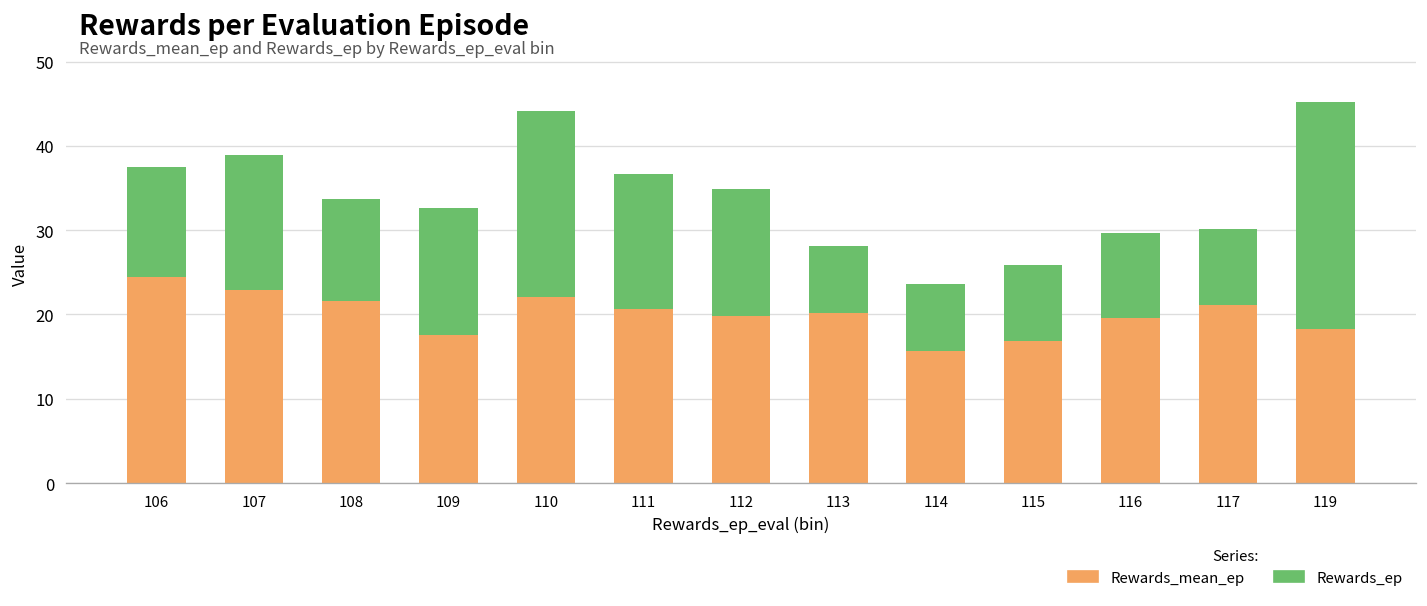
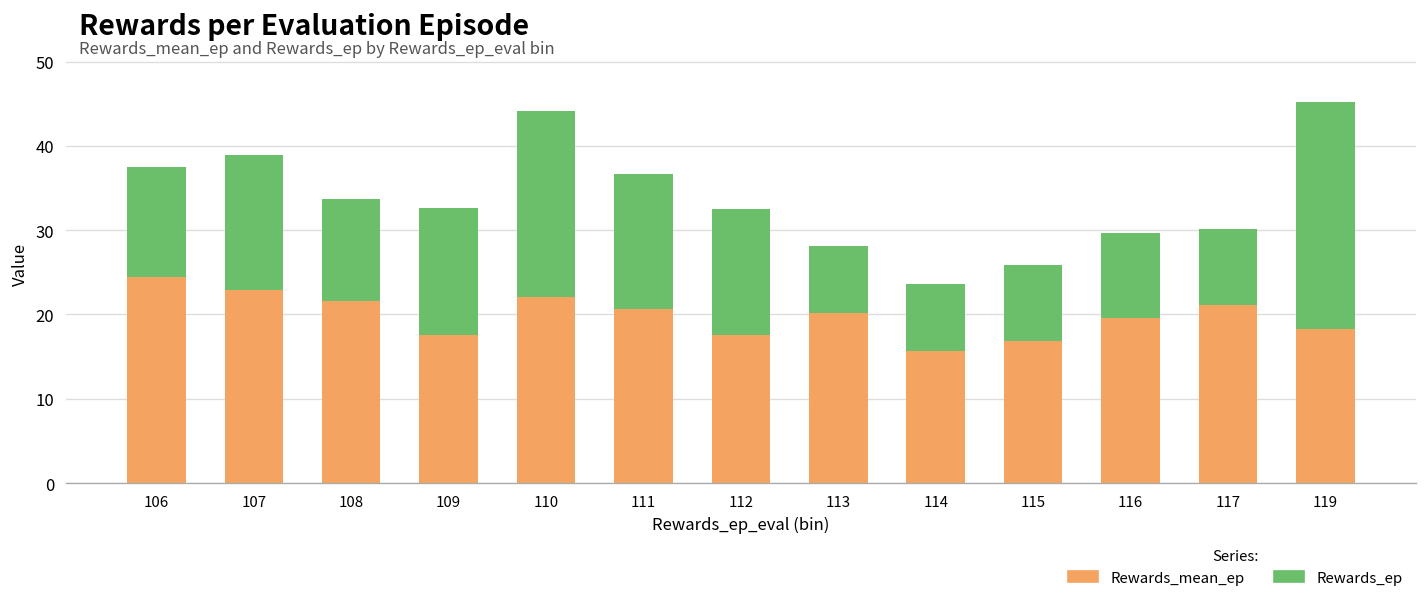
Rewards_mean_ep, 112: 20 -> 18
